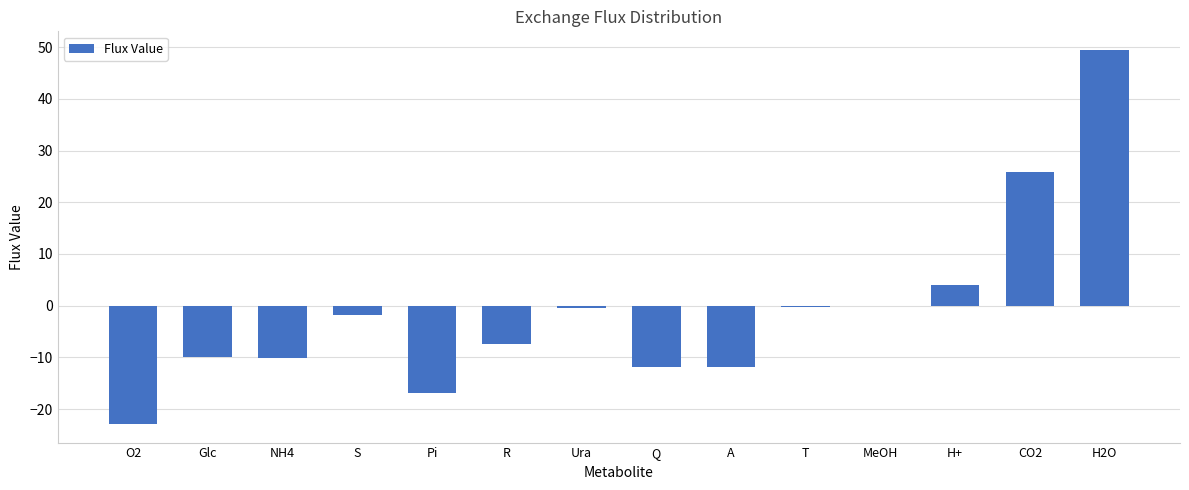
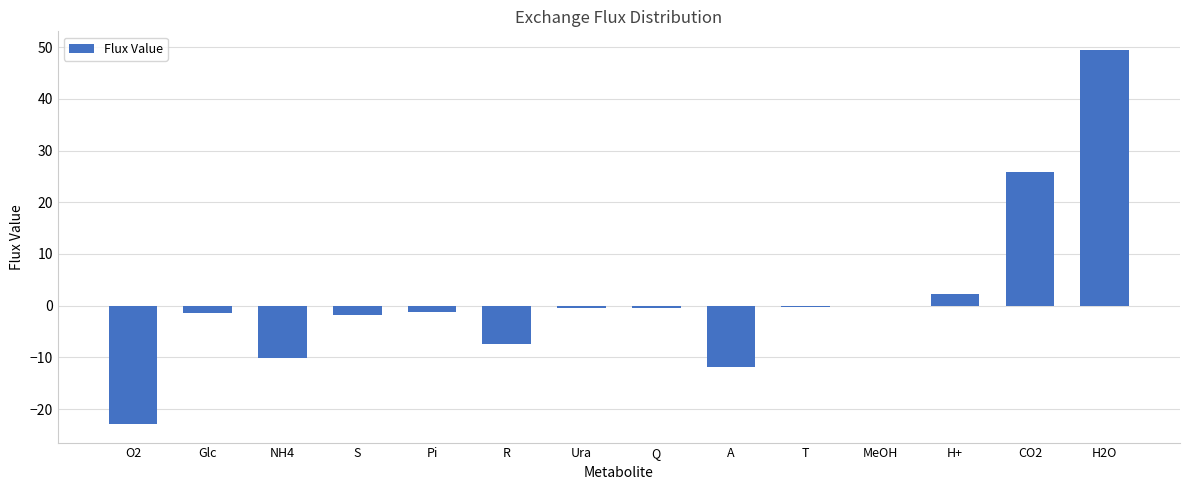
Glc: -10 -> -2
Pi: -17 -> -1
Q: -12 -> 0
H+: 4 -> 2
